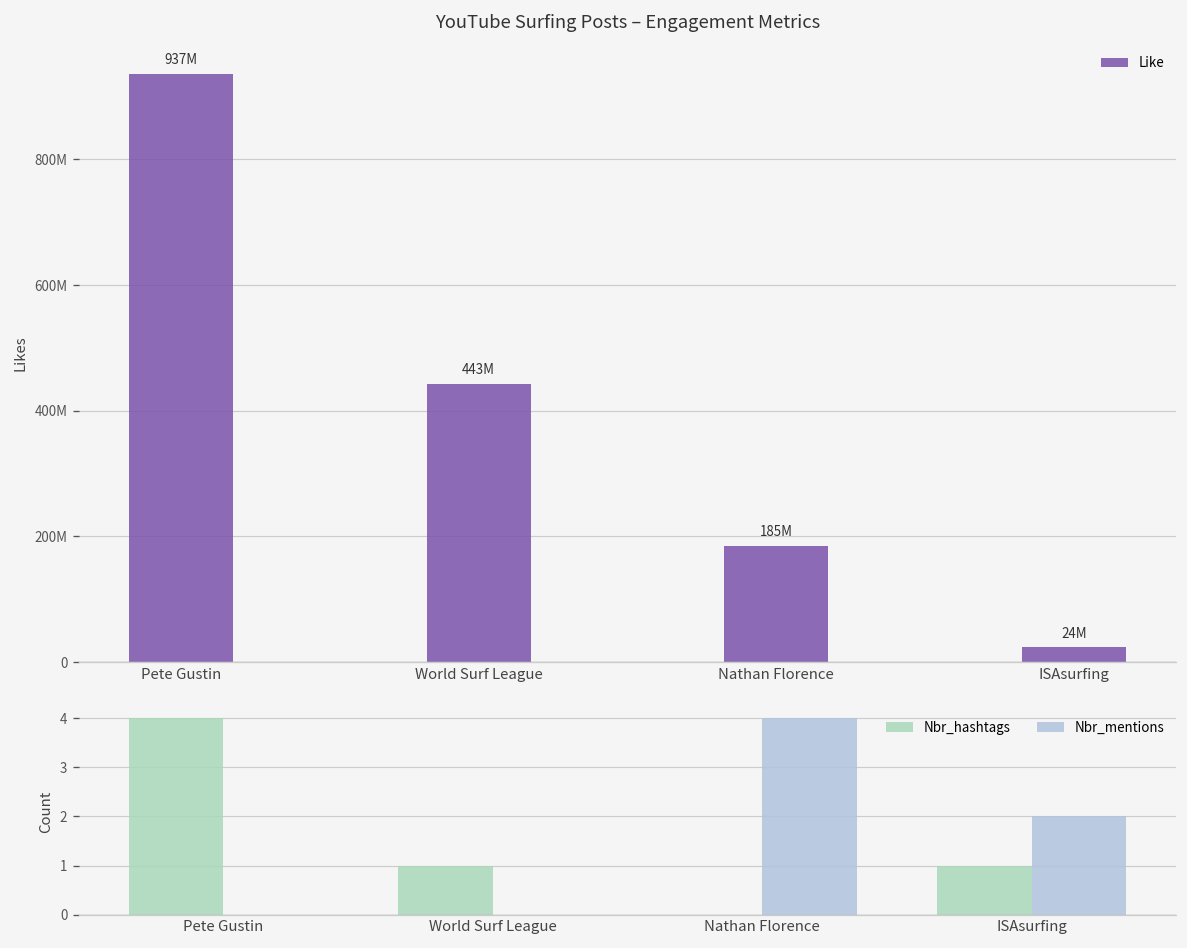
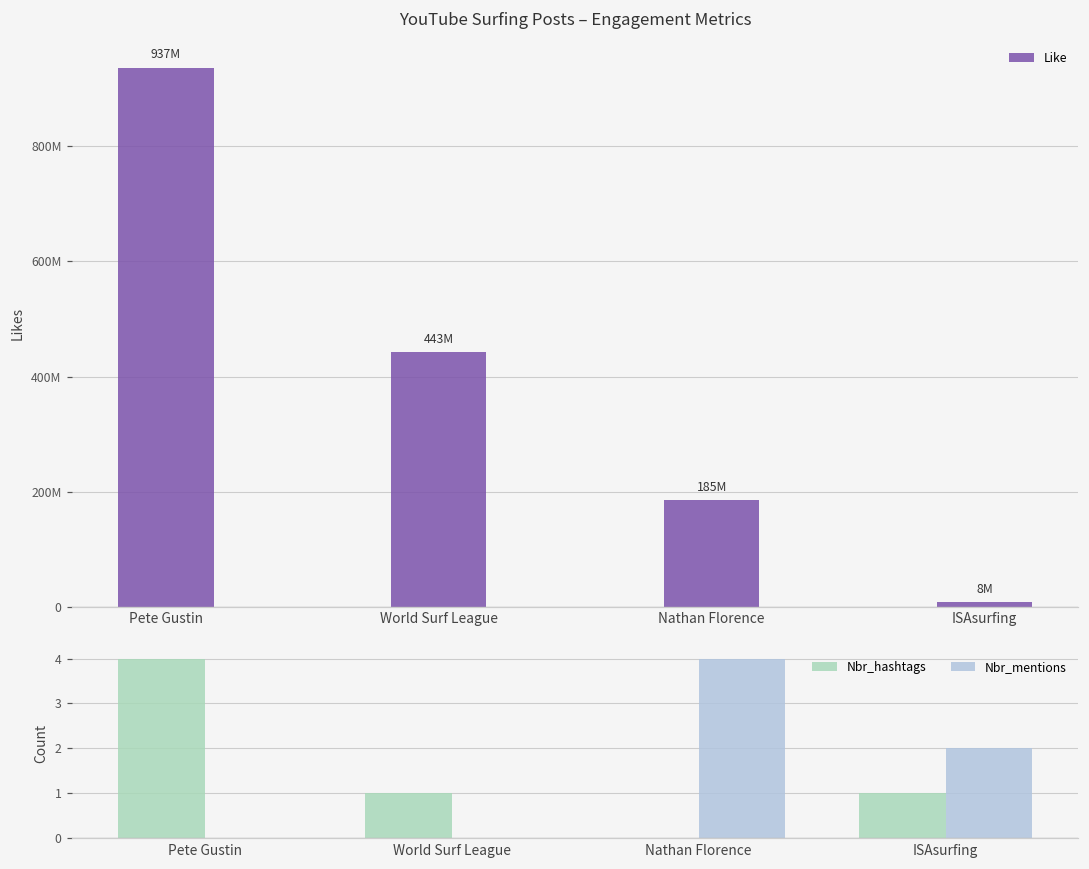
YouTube Surfing Posts – Engagement Metrics, ISAsurfing: 24M -> 8M
